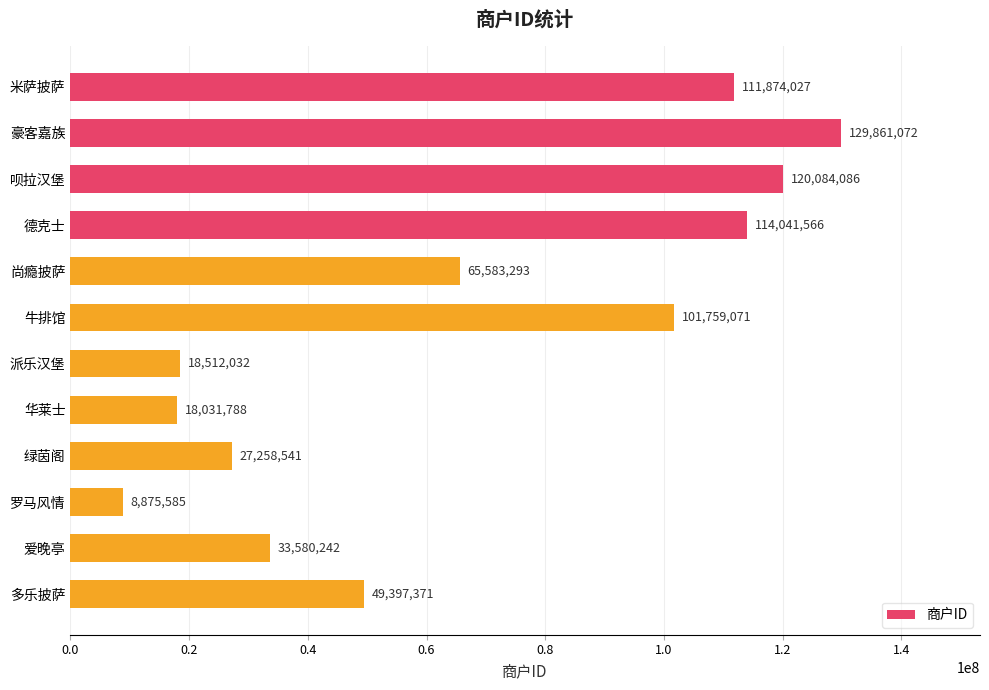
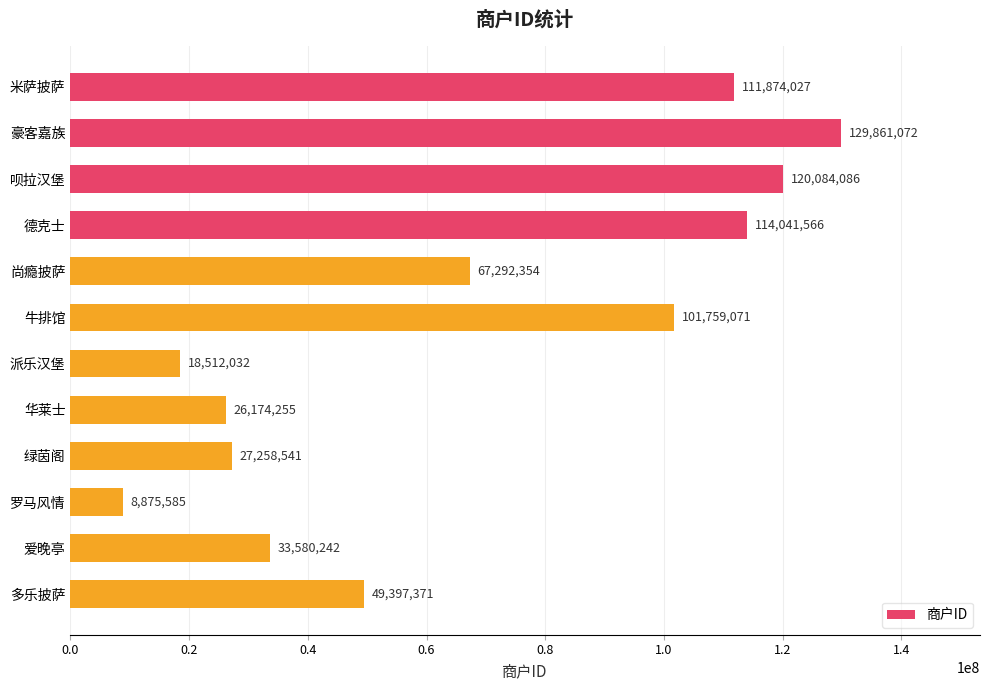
尚瘾披萨: 65,583,293 -> 67,292,354
华莱士: 18,031,788 -> 26,174,255
